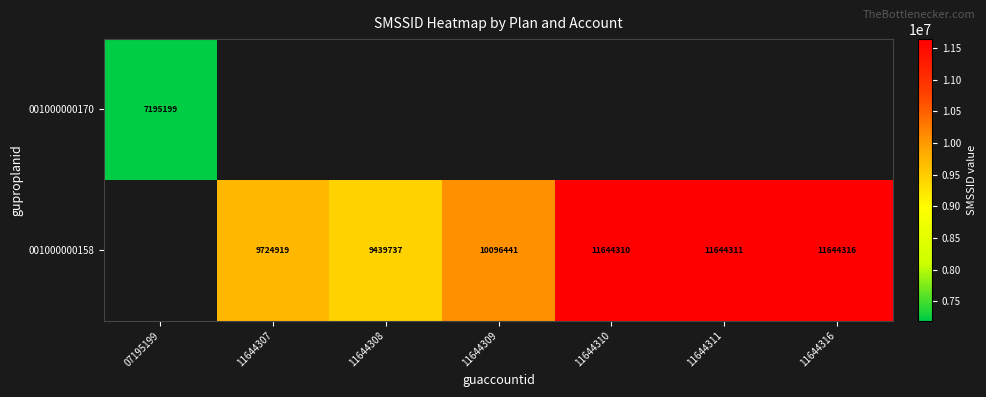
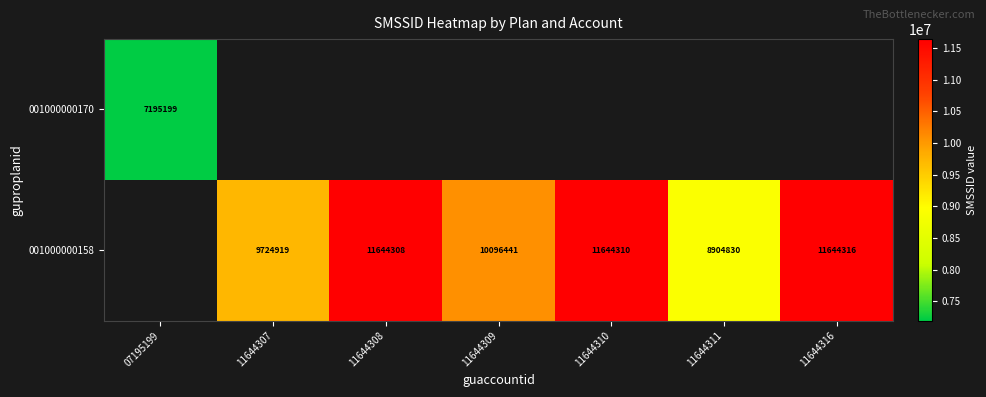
001000000158, 11644308: 9439737 -> 11644308
001000000158, 11644311: 11644311 -> 8904830
